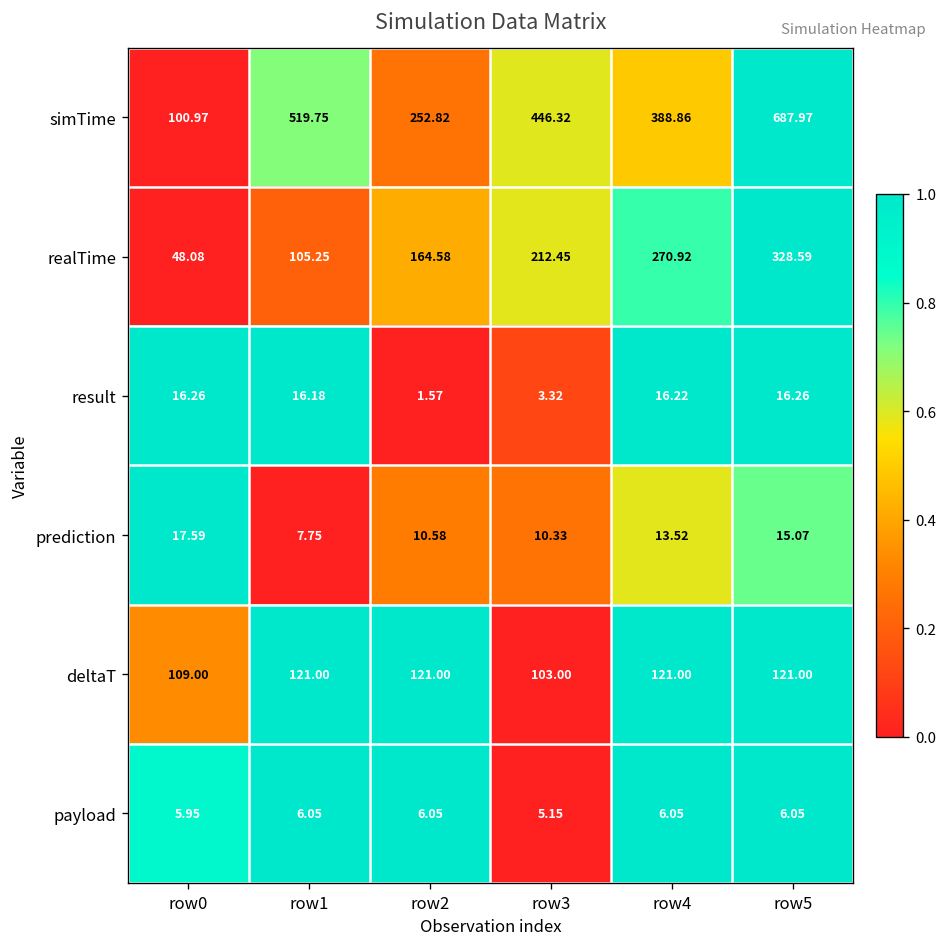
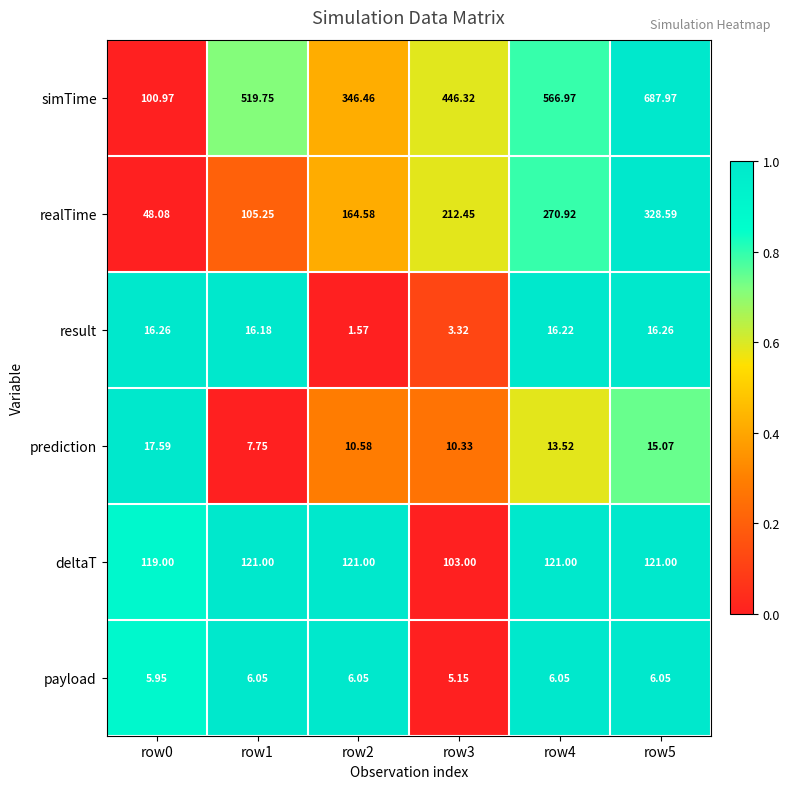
simTime, row2: 252.82 -> 346.46
simTime, row4: 388.86 -> 566.97
deltaT, row0: 109.00 -> 119.00
